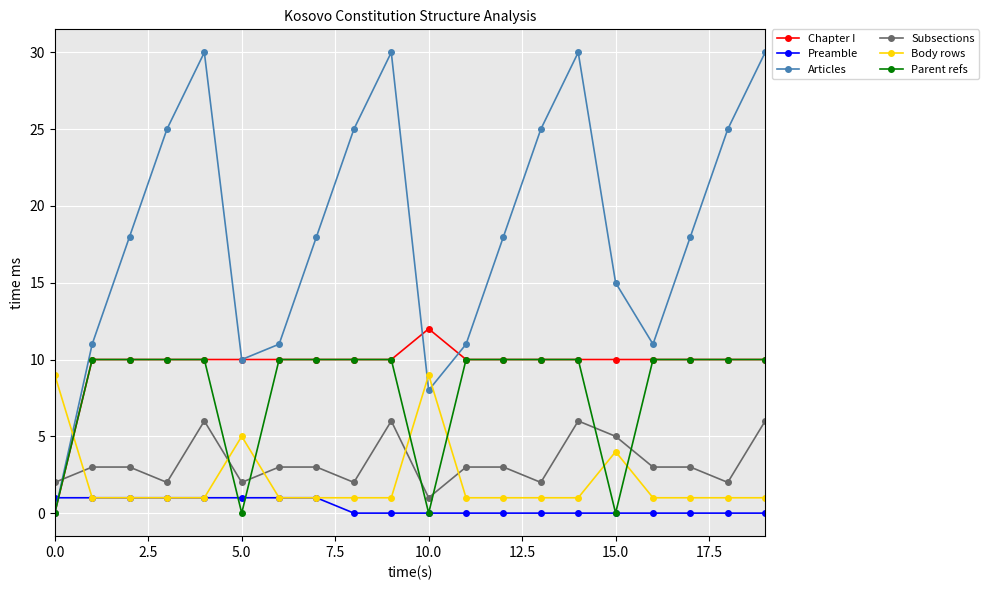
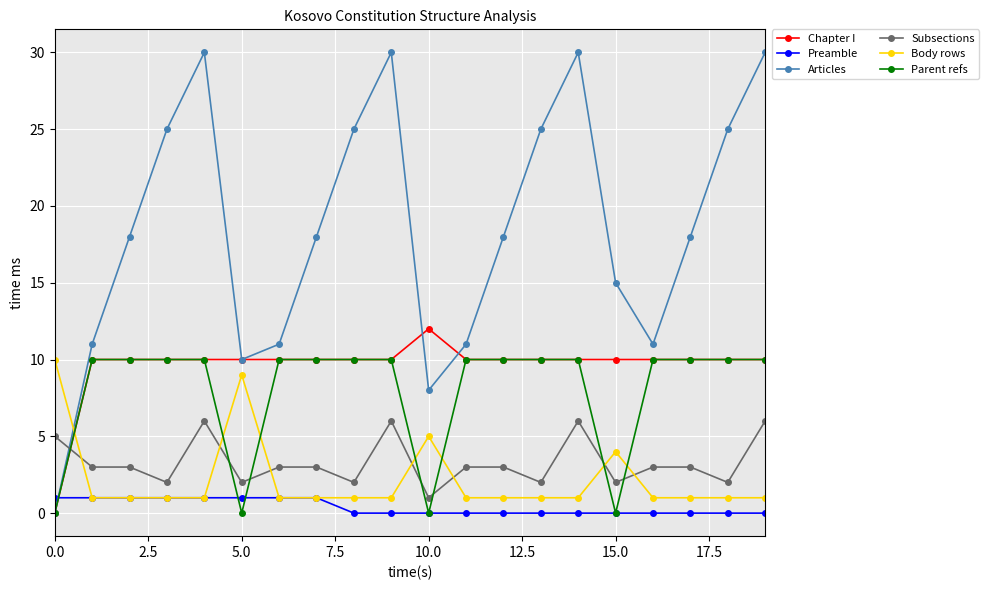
Subsections, 0.0: 2 -> 5
Body rows, 0.0: 9 -> 10
Body rows, 5.0: 5 -> 9
Body rows, 10.0: 9 -> 5
Subsections, 15.0: 5 -> 2
